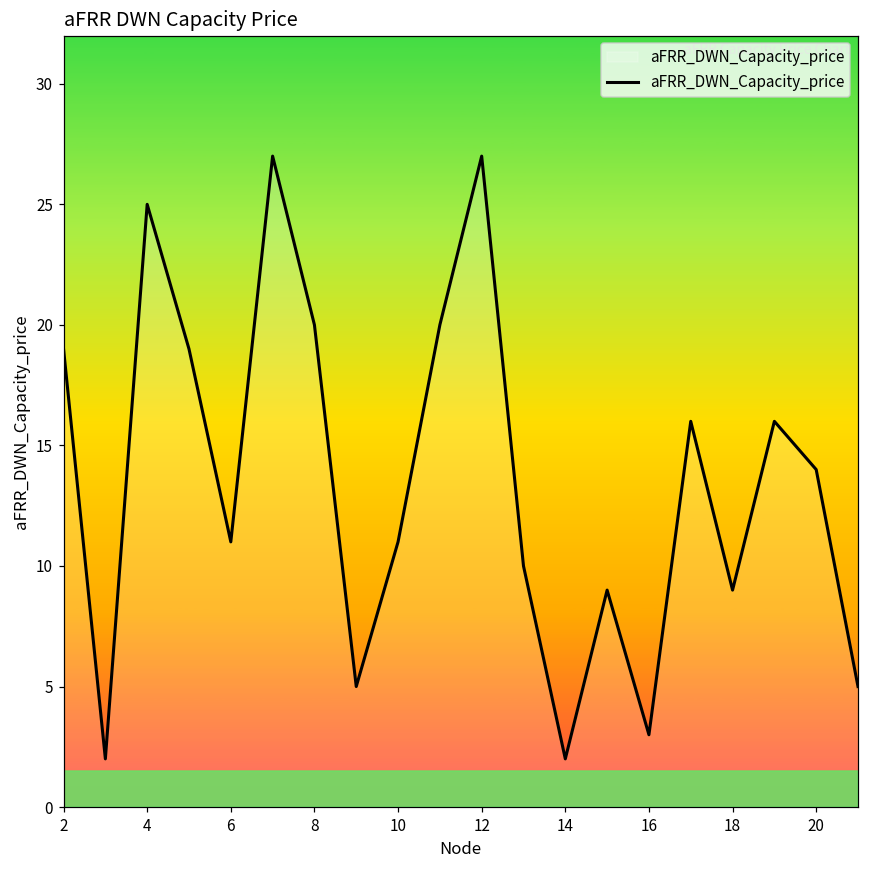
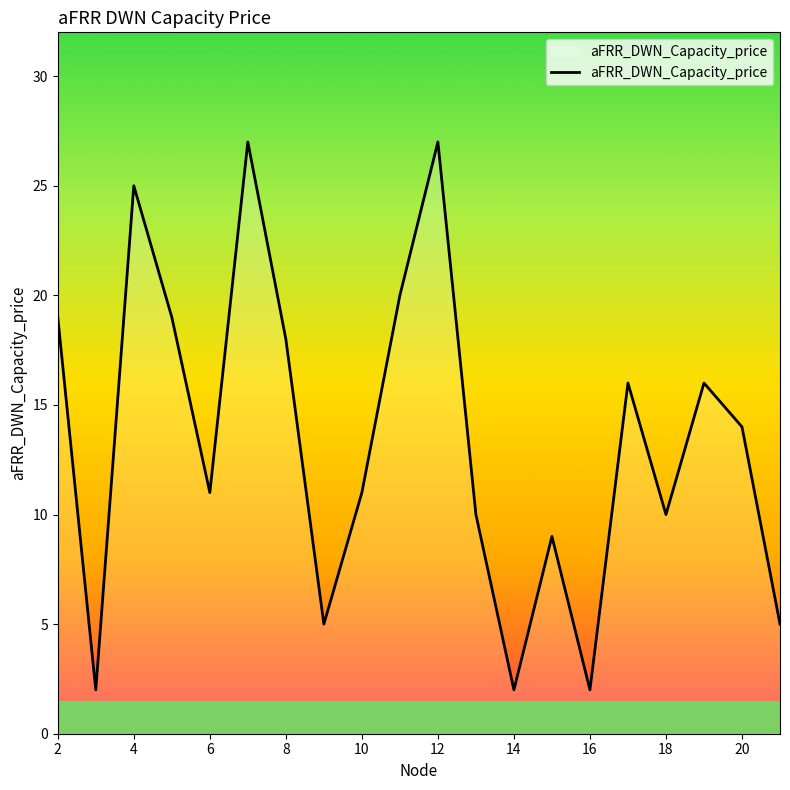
8: 20 -> 18
16: 3 -> 2
18: 9 -> 10
